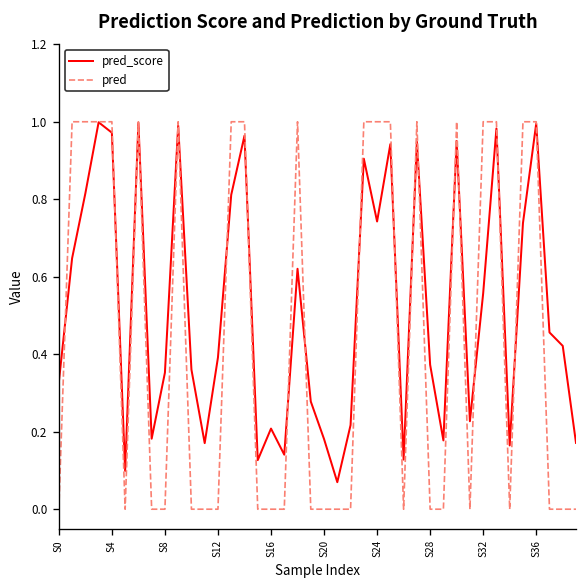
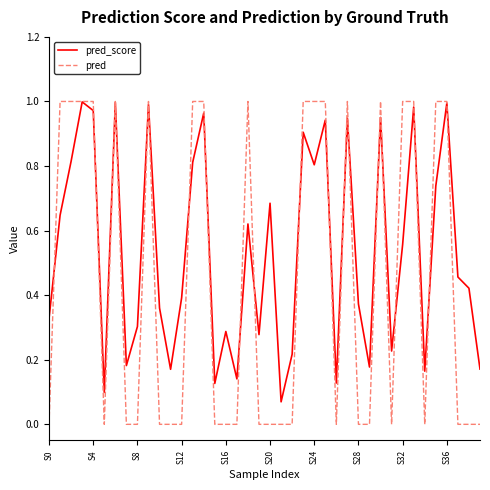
pred_score, S8: 0.35 -> 0.30
pred_score, S16: 0.21 -> 0.29
pred_score, S20: 0.18 -> 0.68
pred_score, S24: 0.74 -> 0.80
